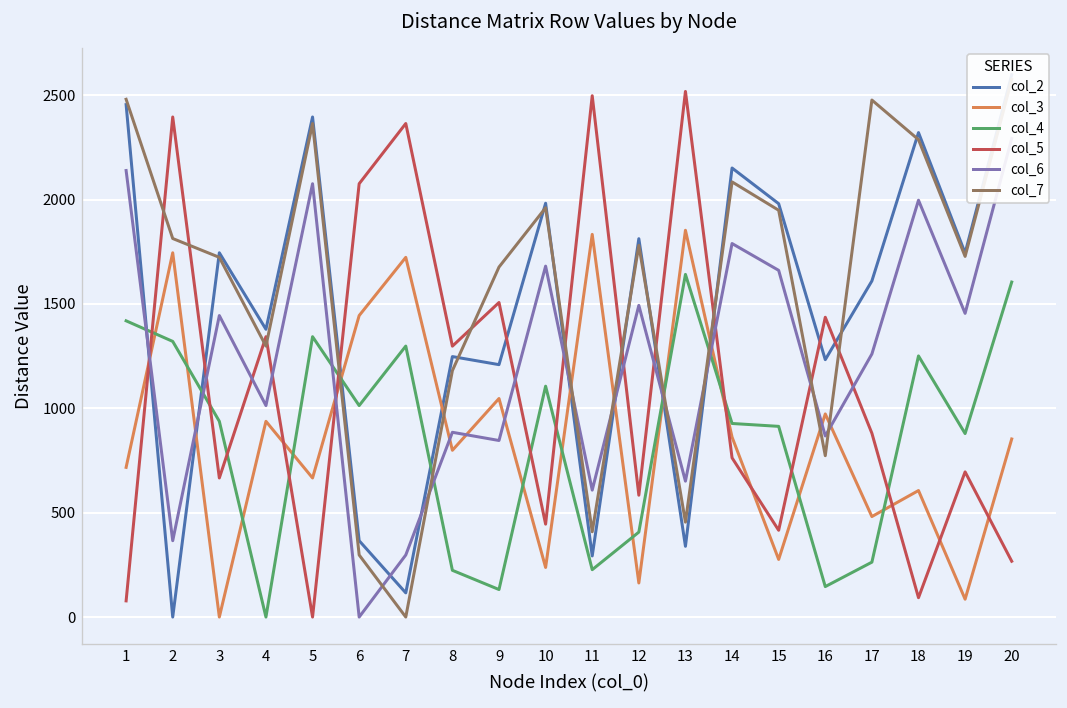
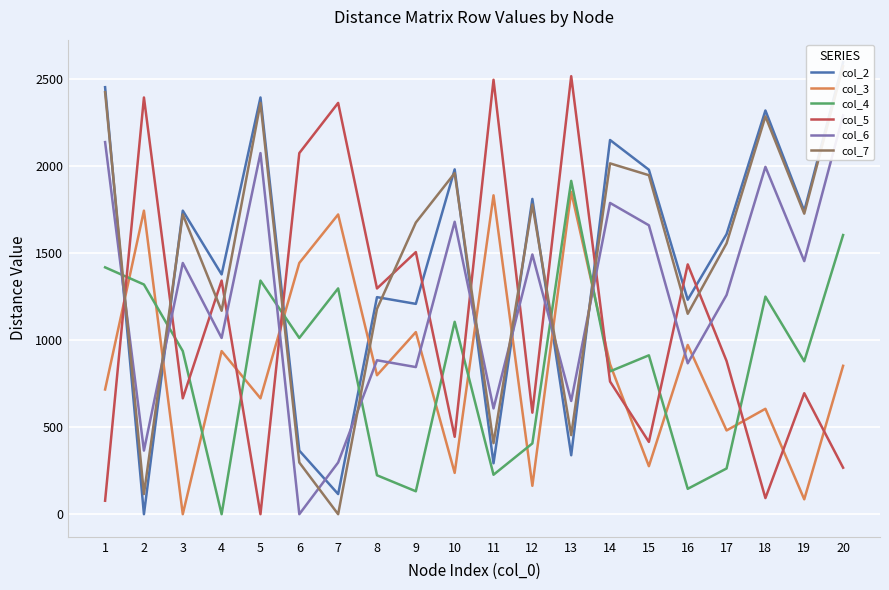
col_7, 1: 2480 -> 2430
col_7, 2: 1810 -> 120
col_7, 4: 1300 -> 1170
col_4, 13: 1640 -> 1920
col_4, 14: 930 -> 820
col_7, 14: 2080 -> 2020
col_7, 16: 770 -> 1150
col_7, 17: 2480 -> 1560
